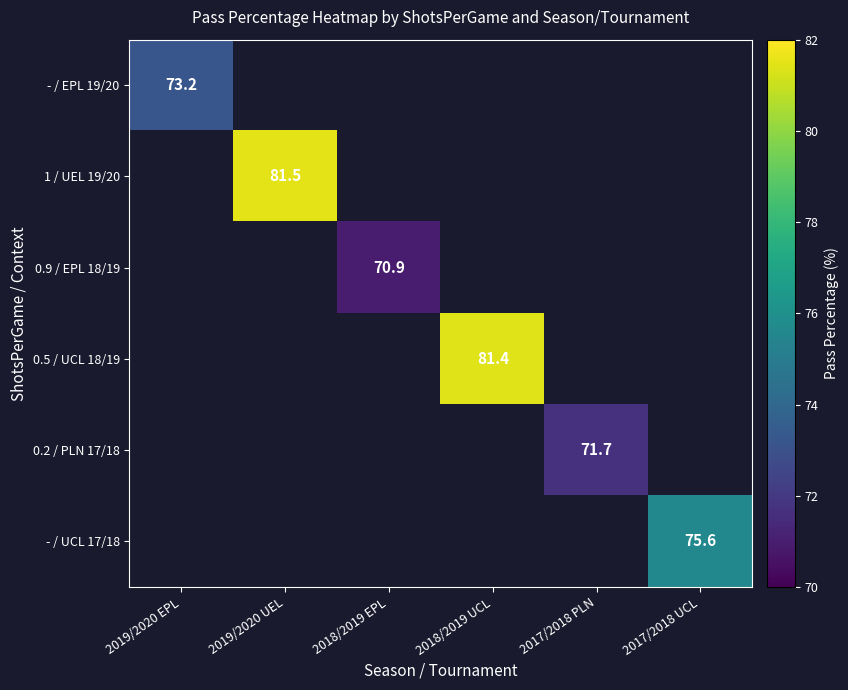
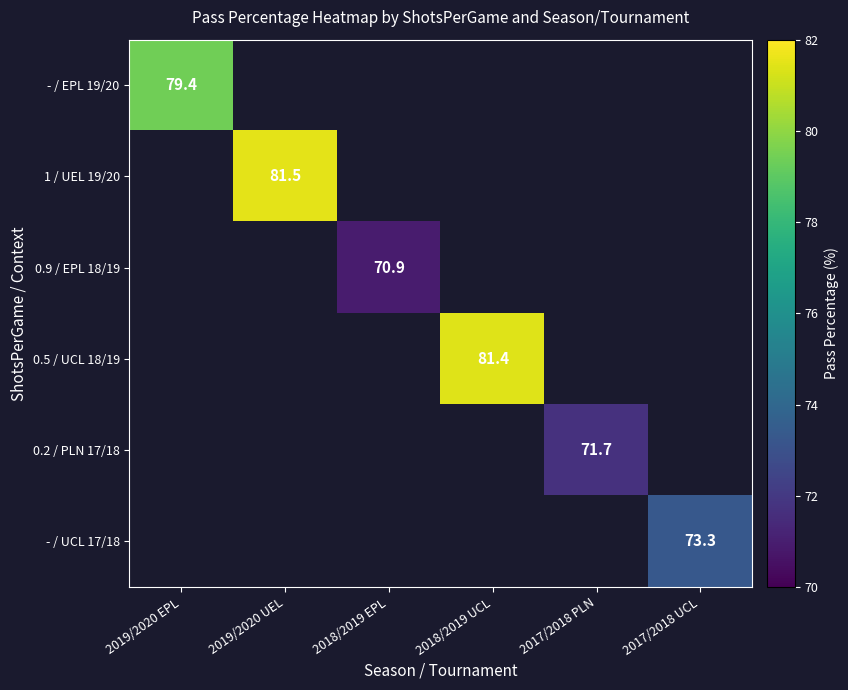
- / EPL 19/20, 2019/2020 EPL: 73.2 -> 79.4
- / UCL 17/18, 2017/2018 UCL: 75.6 -> 73.3
